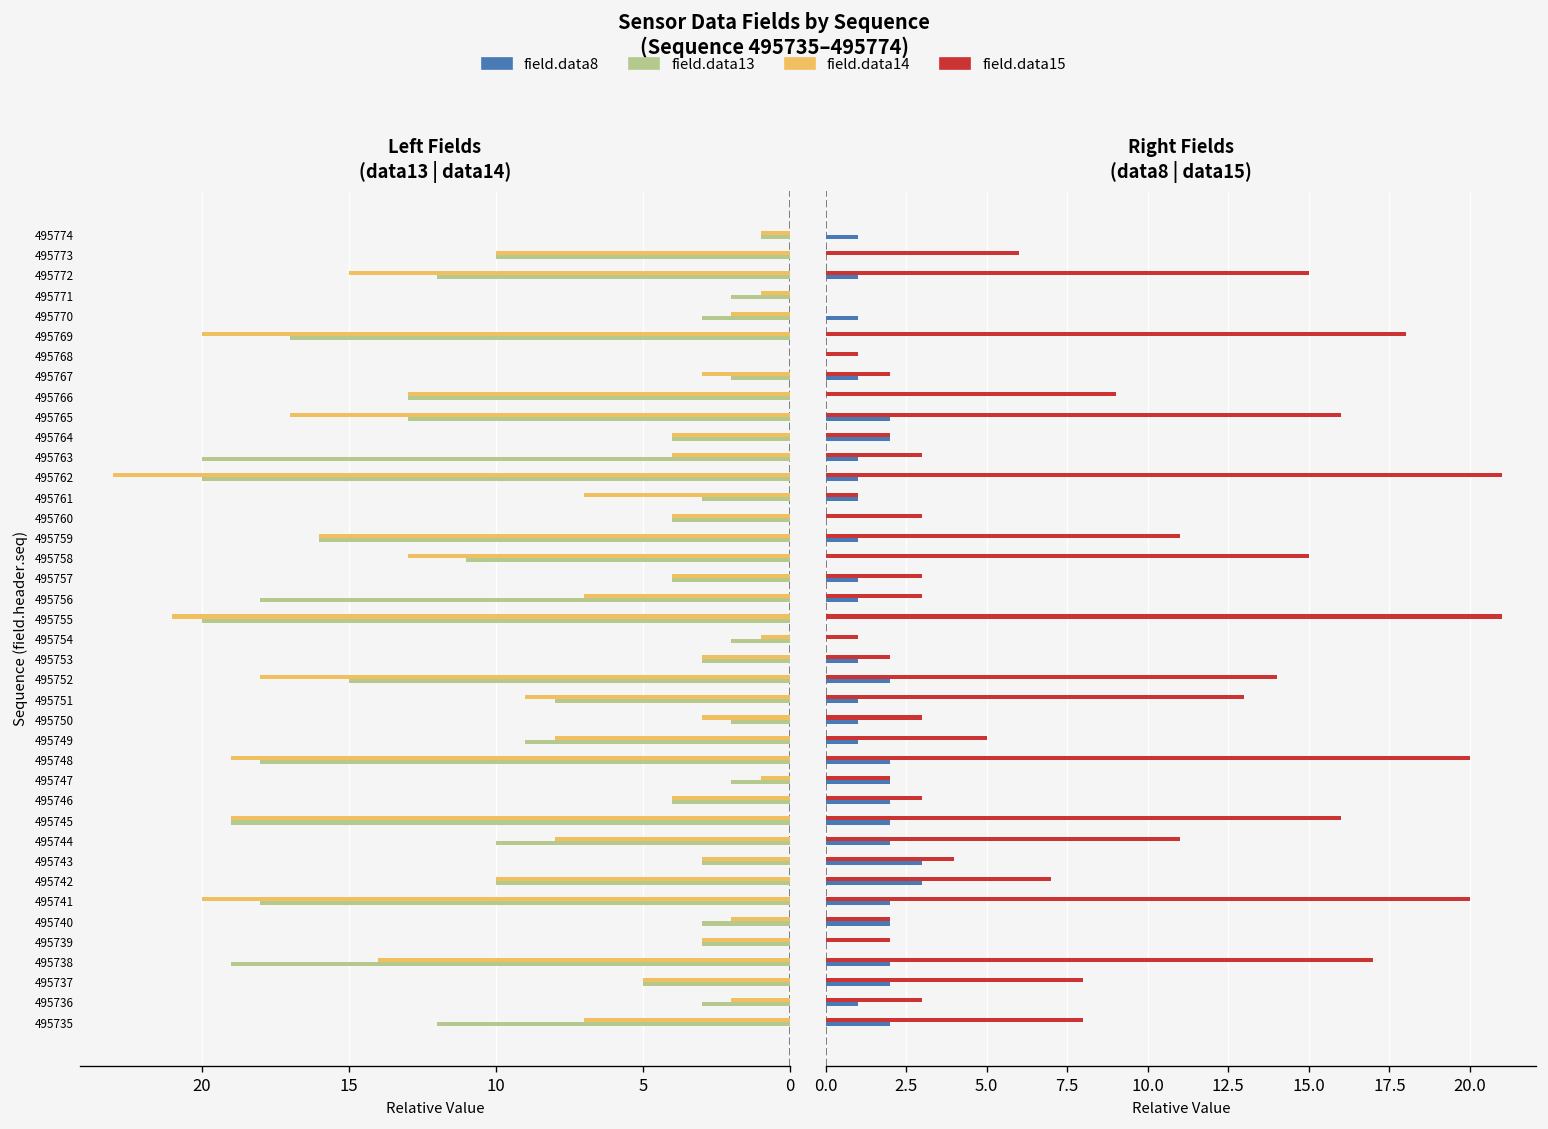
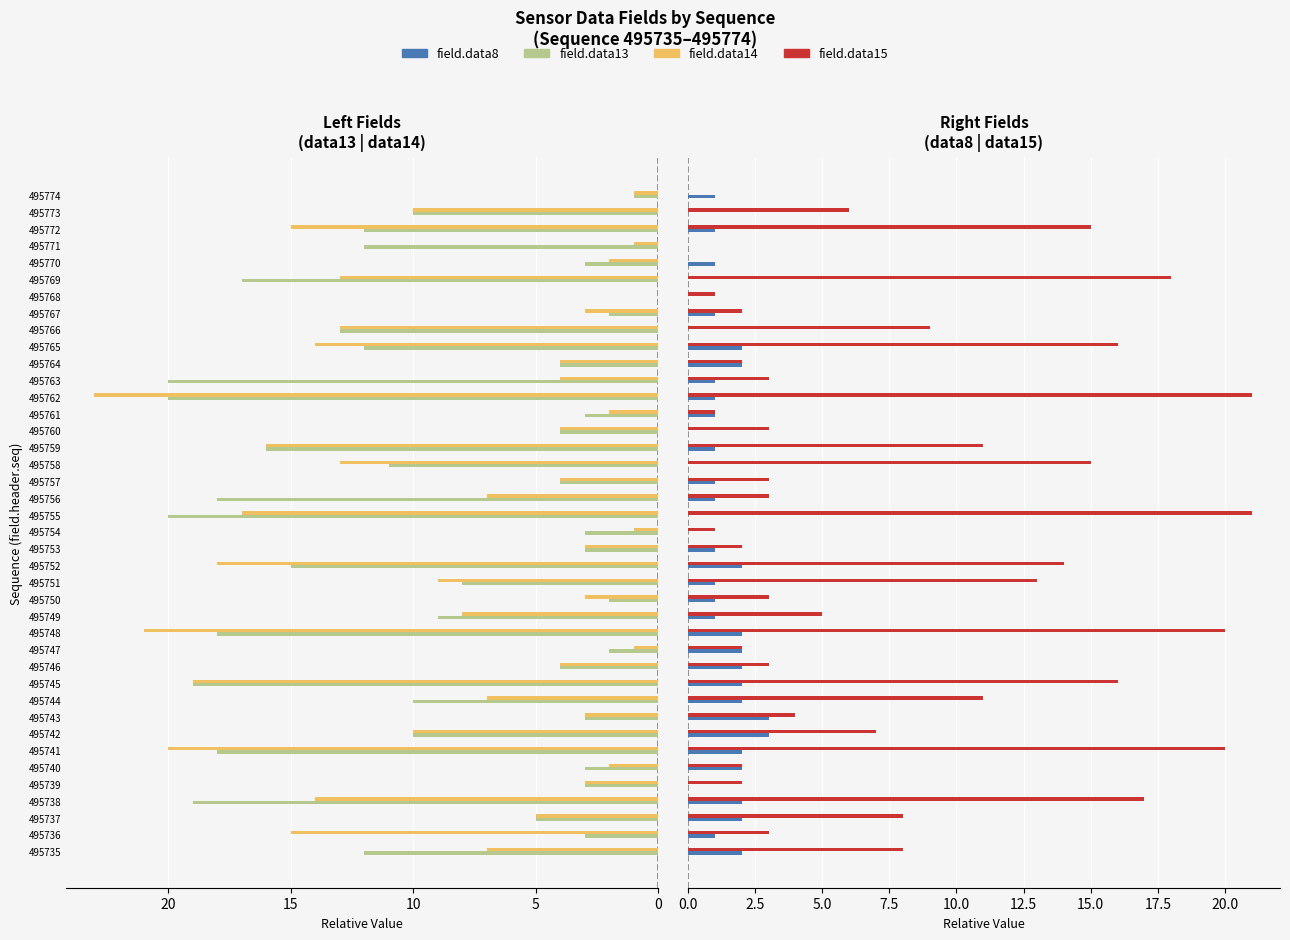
Left Fields (data13 | data14), field.data13, 495771: 2.0 -> 12.0
Left Fields (data13 | data14), field.data14, 495769: 20.0 -> 13.0
Left Fields (data13 | data14), field.data14, 495765: 17.0 -> 14.0
Left Fields (data13 | data14), field.data13, 495765: 13.0 -> 12.0
Left Fields (data13 | data14), field.data14, 495761: 7.0 -> 2.0
Left Fields (data13 | data14), field.data14, 495755: 21.0 -> 17.0
Left Fields (data13 | data14), field.data13, 495754: 2.0 -> 3.0
Left Fields (data13 | data14), field.data14, 495748: 19.0 -> 21.0
Left Fields (data13 | data14), field.data14, 495744: 8.0 -> 7.0
Left Fields (data13 | data14), field.data14, 495736: 2.0 -> 15.0
